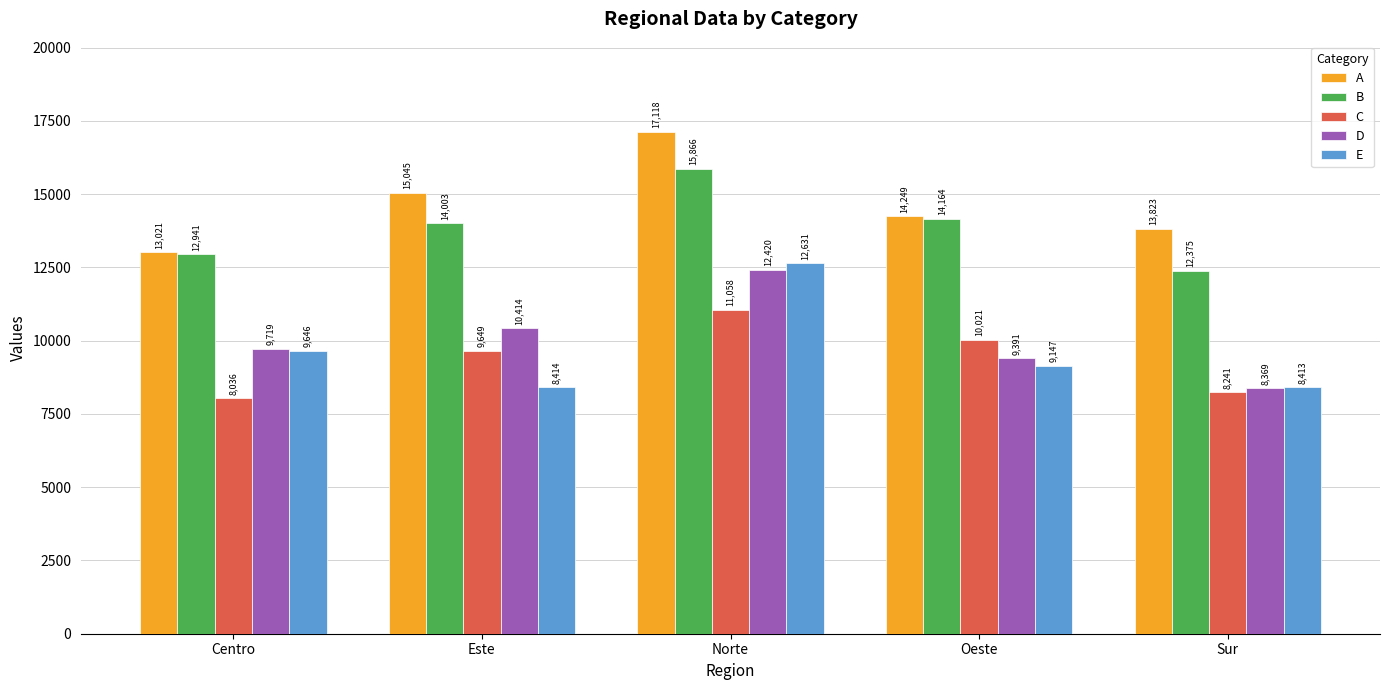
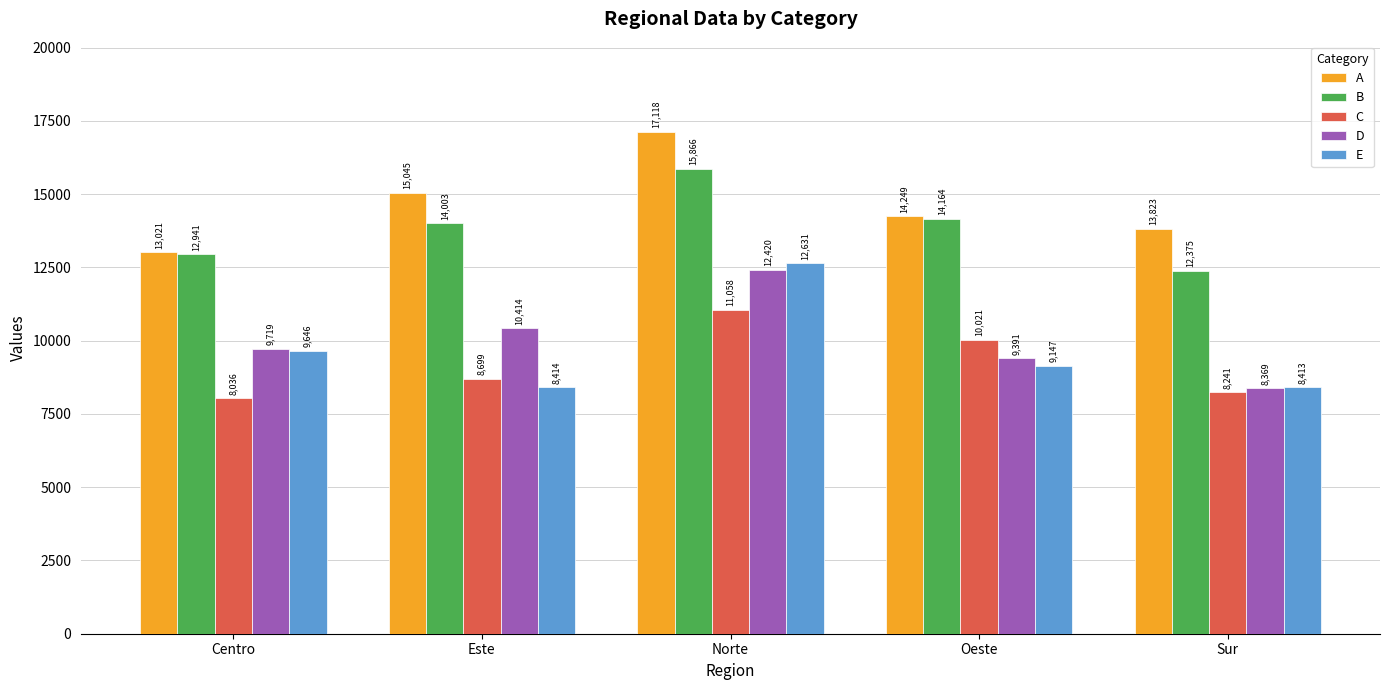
C, Este: 9,649 -> 8,699
